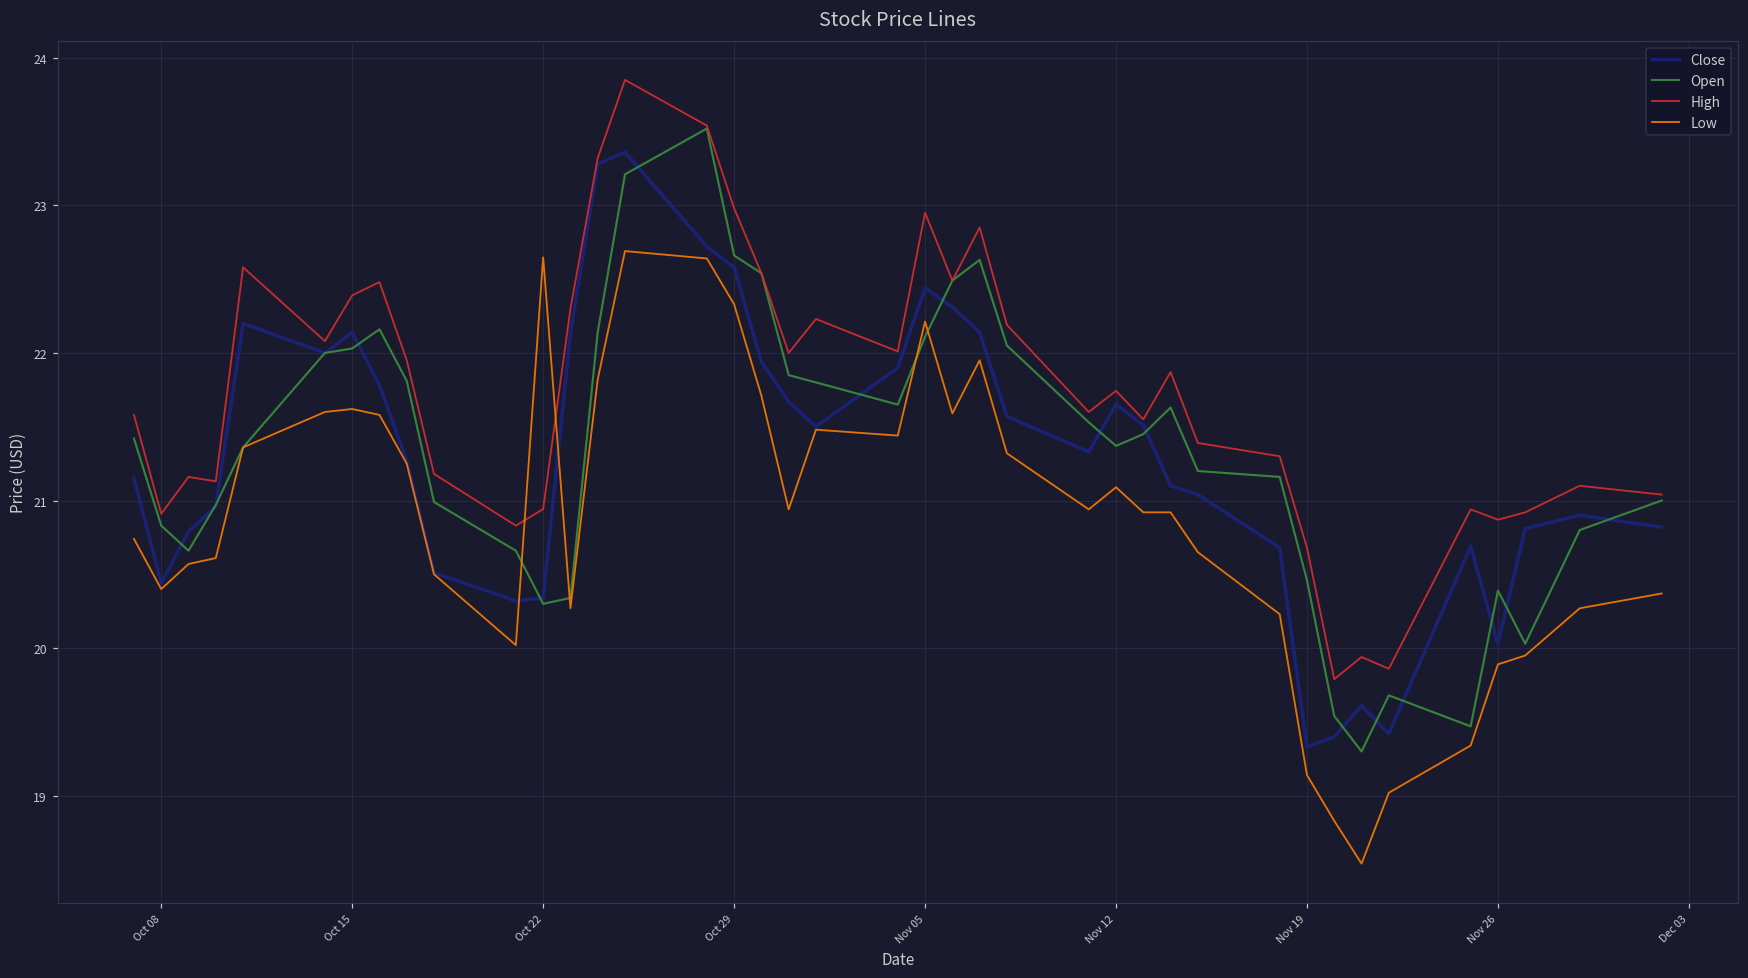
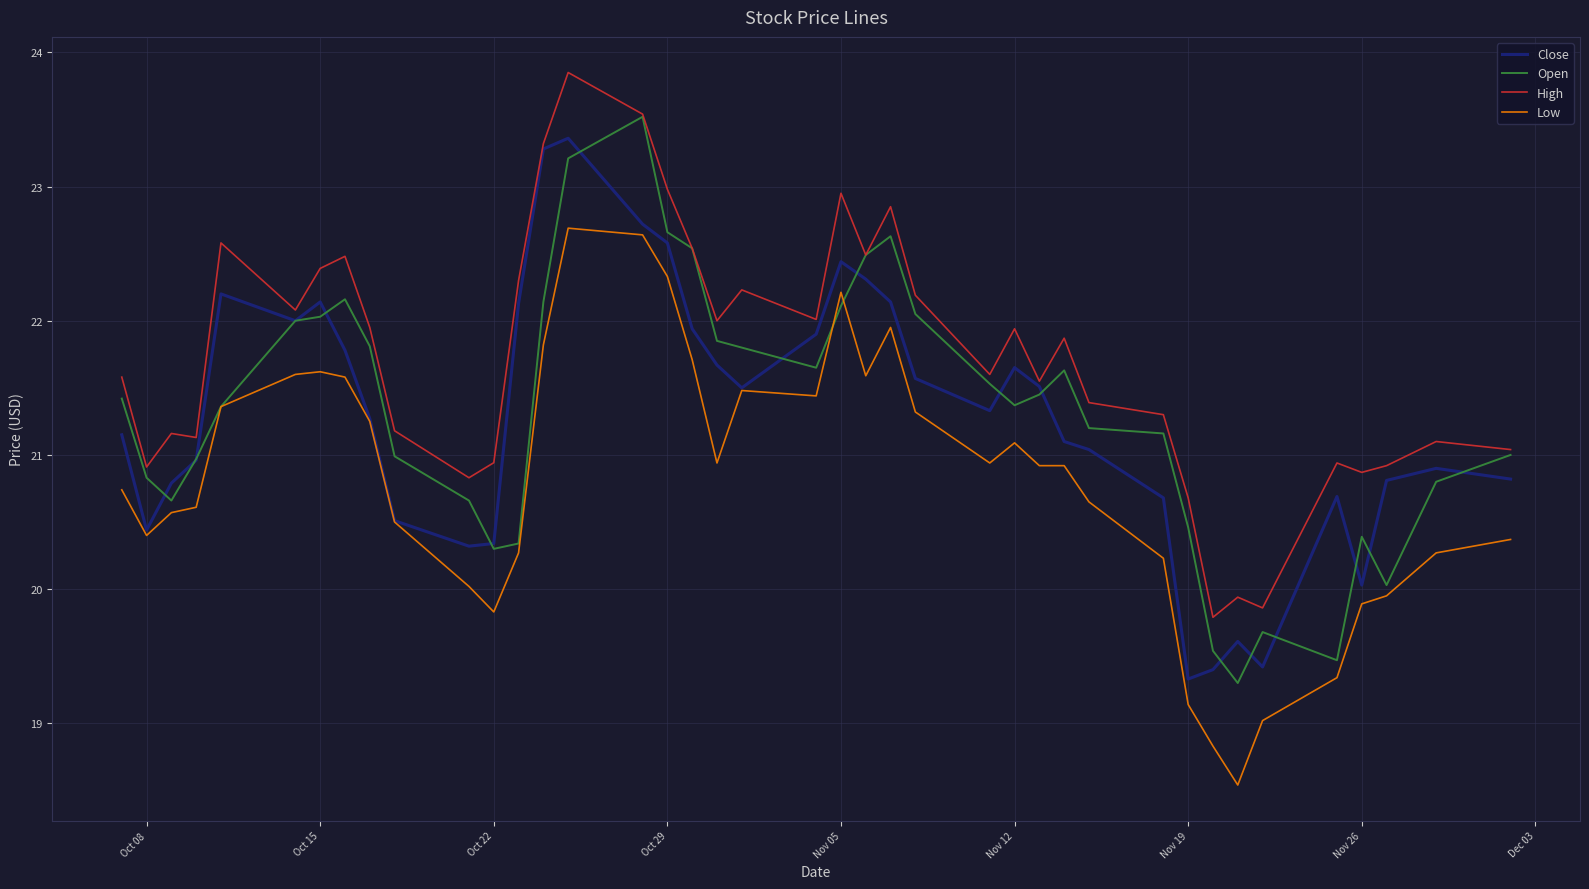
Low, Oct 22: 22.65 -> 19.83
High, Nov 12: 21.74 -> 21.94
